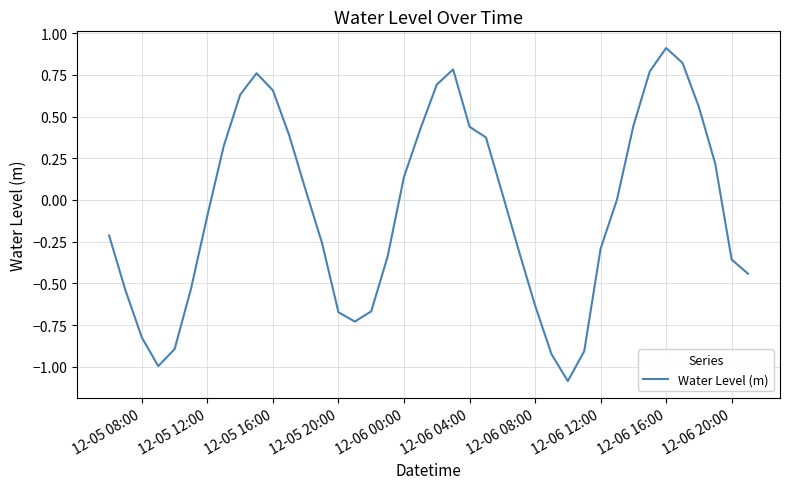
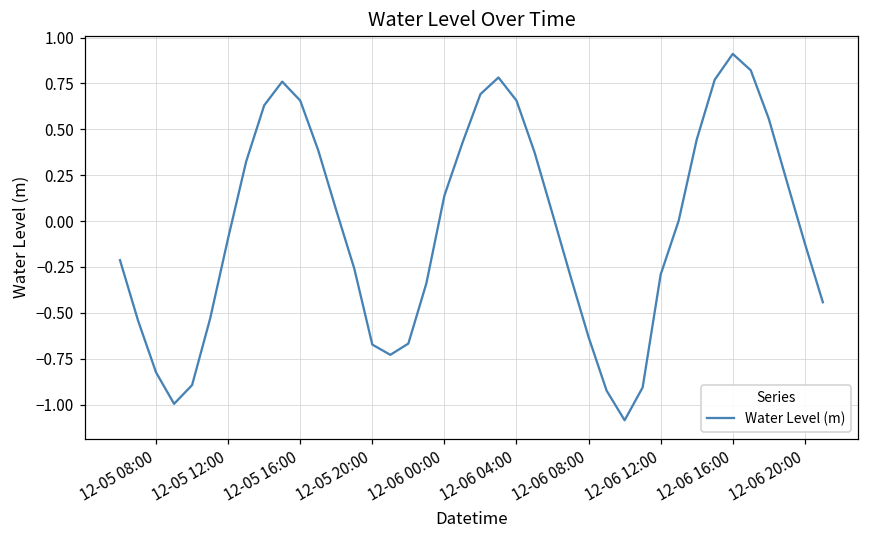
12-06 04:00: 0.44 -> 0.66
12-06 20:00: -0.36 -> -0.12
